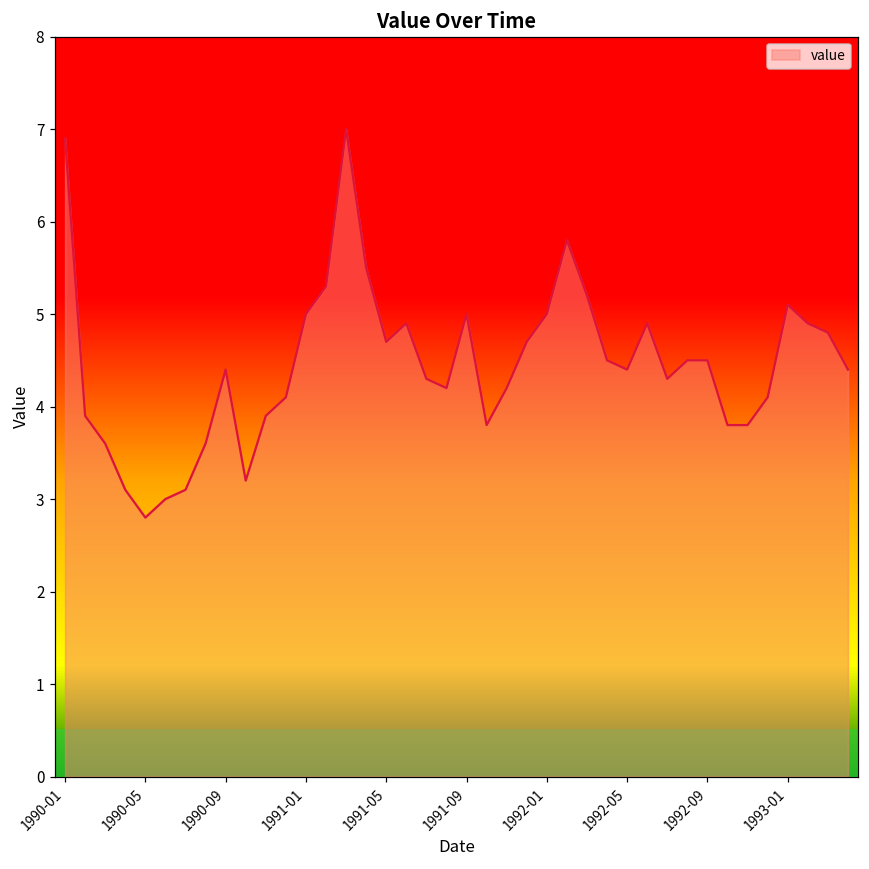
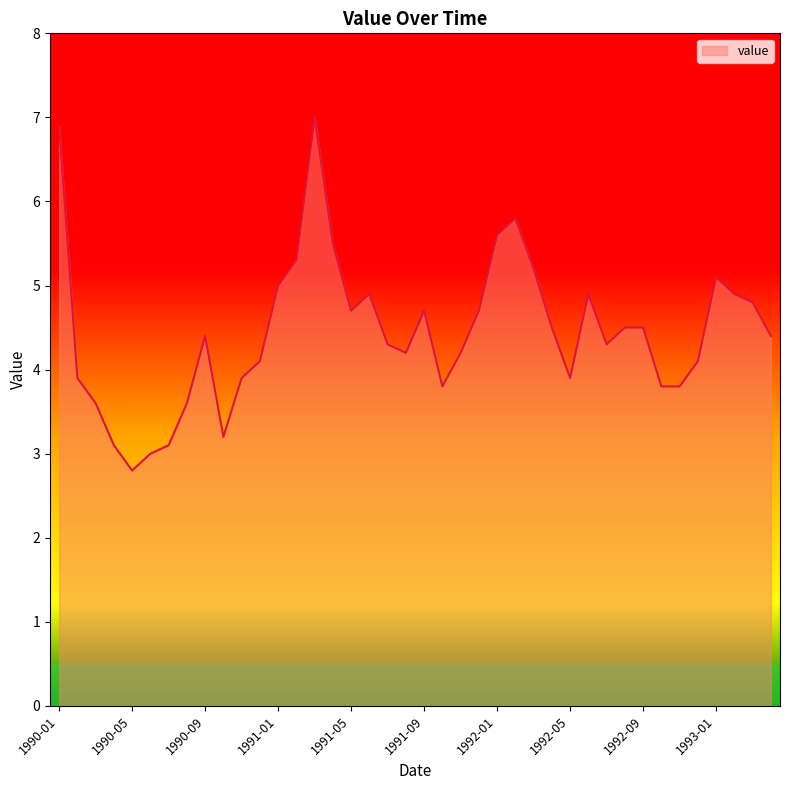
1991-09: 5.0 -> 4.7
1992-01: 5.0 -> 5.6
1992-05: 4.4 -> 3.9
